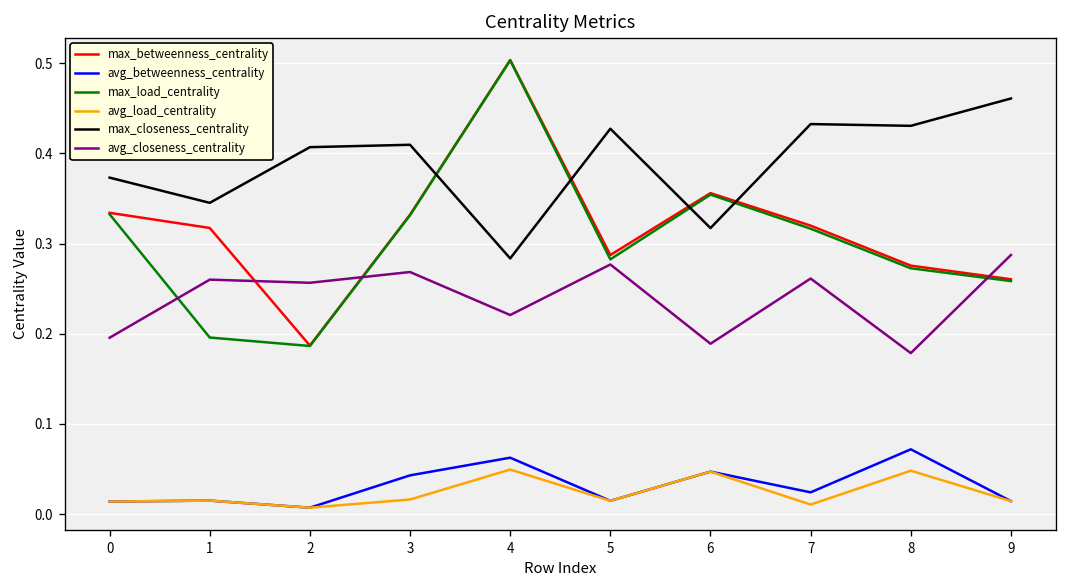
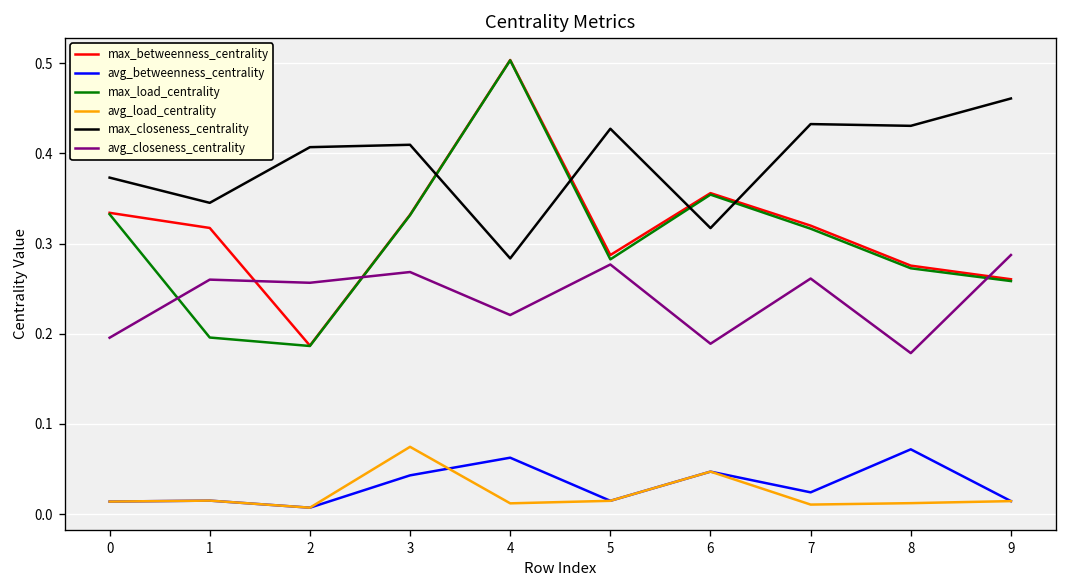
avg_load_centrality, 3: 0.02 -> 0.07
avg_load_centrality, 4: 0.05 -> 0.01
avg_load_centrality, 8: 0.05 -> 0.01
